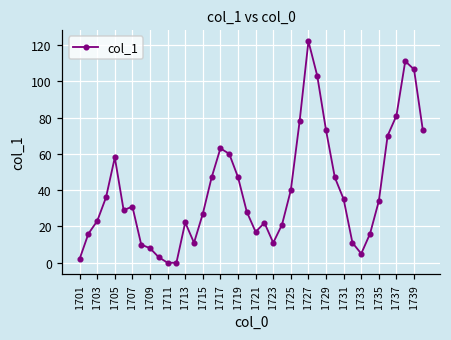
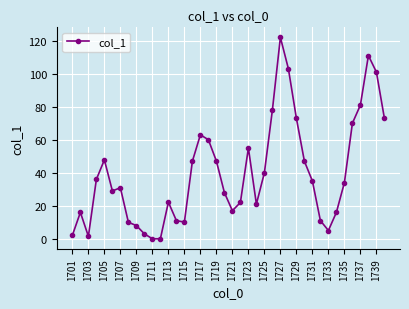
1703: 23 -> 2
1705: 58 -> 48
1715: 27 -> 10
1723: 11 -> 55
1739: 107 -> 101
